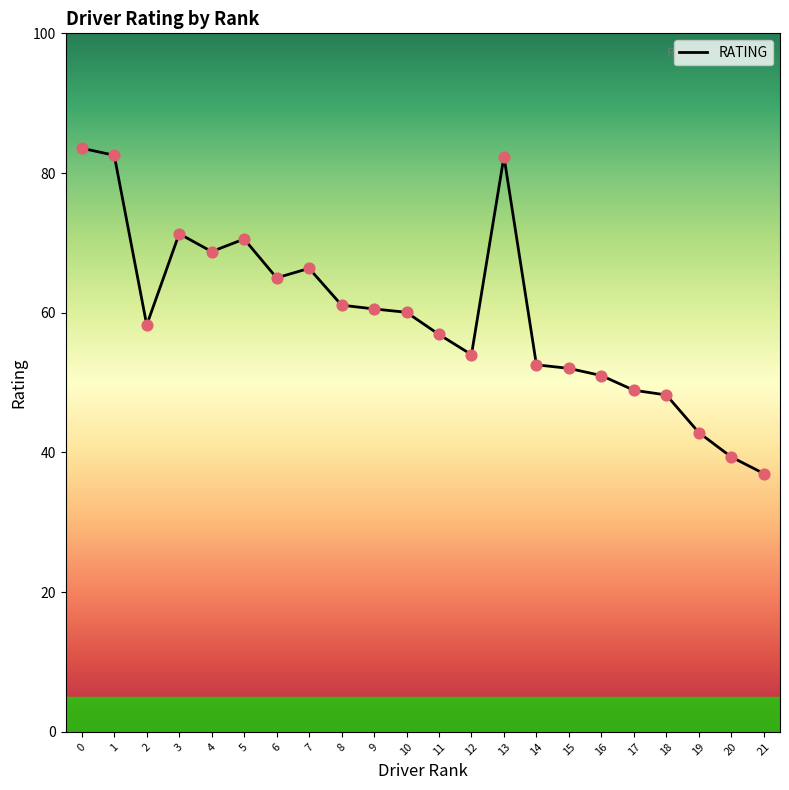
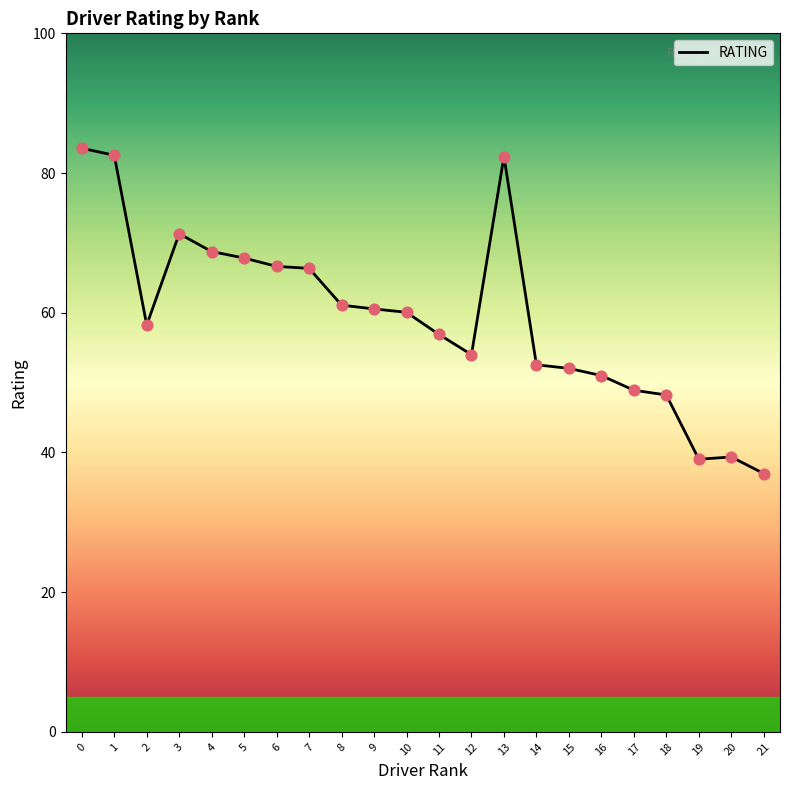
5: 71 -> 68
6: 65 -> 67
19: 43 -> 39
